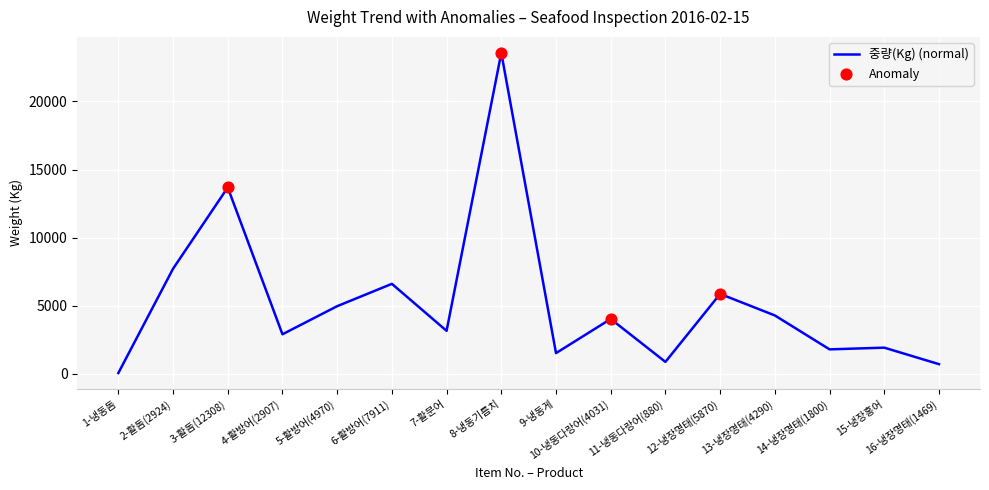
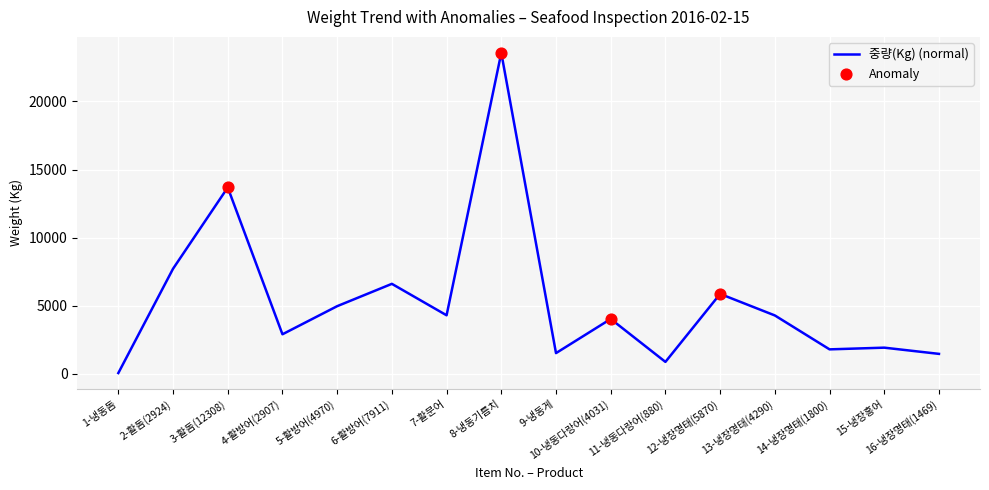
중량(Kg) (normal), 7-활문어: 3200 -> 4300
중량(Kg) (normal), 16-냉장명태(1469): 700 -> 1500
